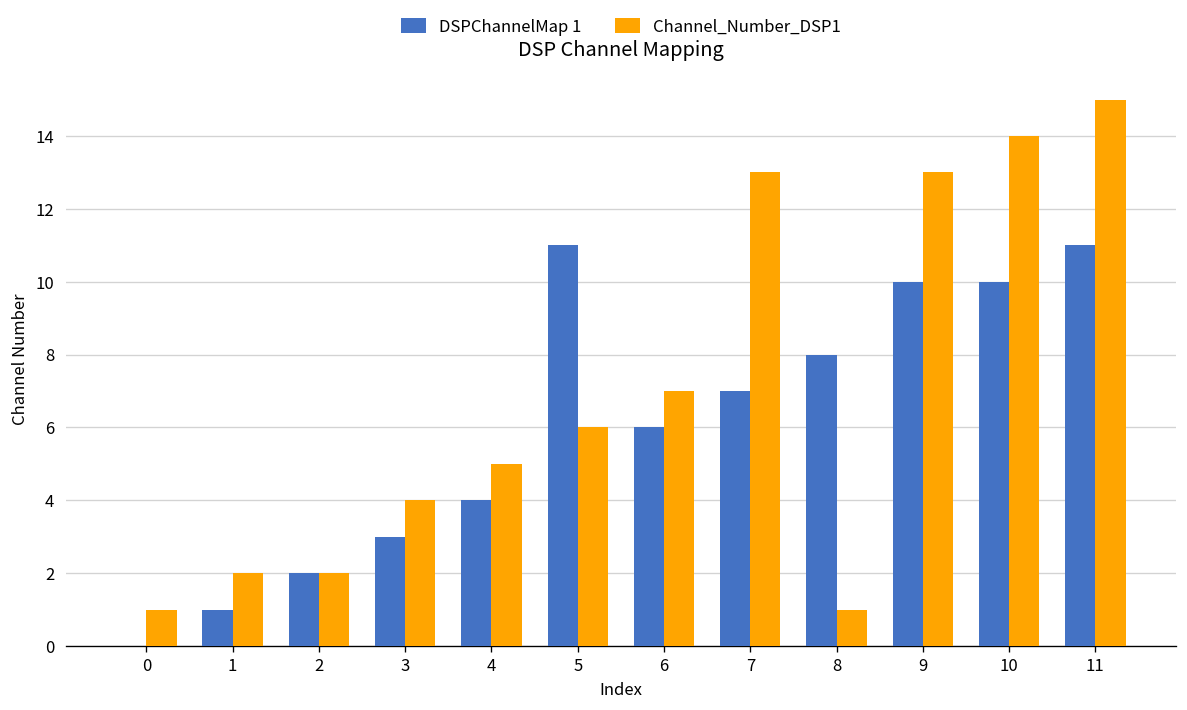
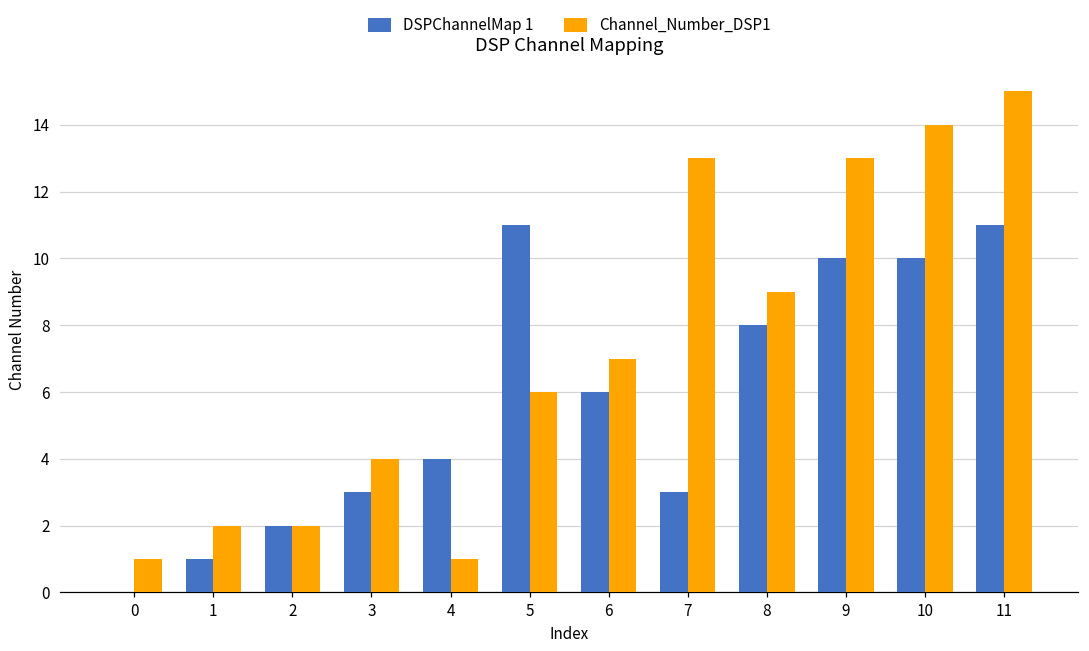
Channel_Number_DSP1, 4: 5 -> 1
DSPChannelMap 1, 7: 7 -> 3
Channel_Number_DSP1, 8: 1 -> 9
